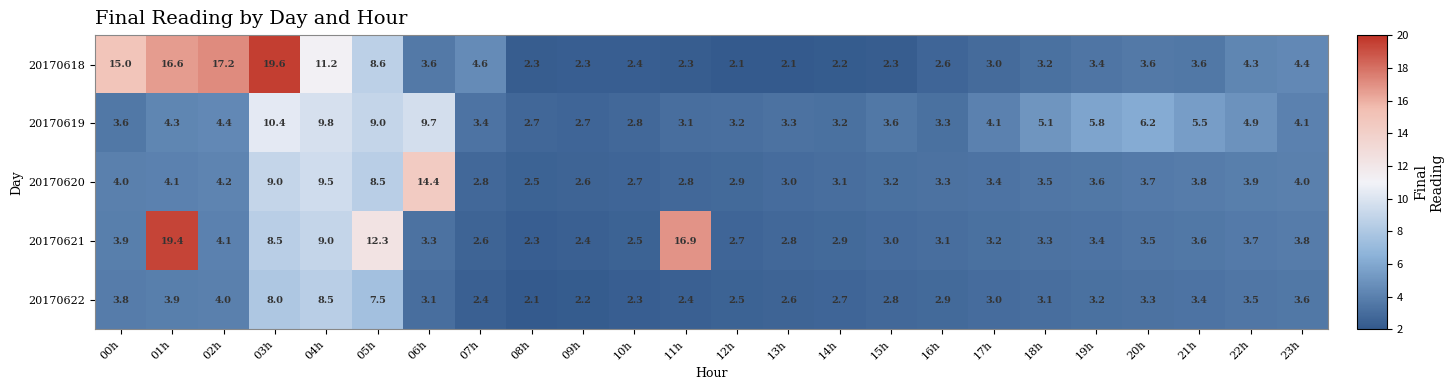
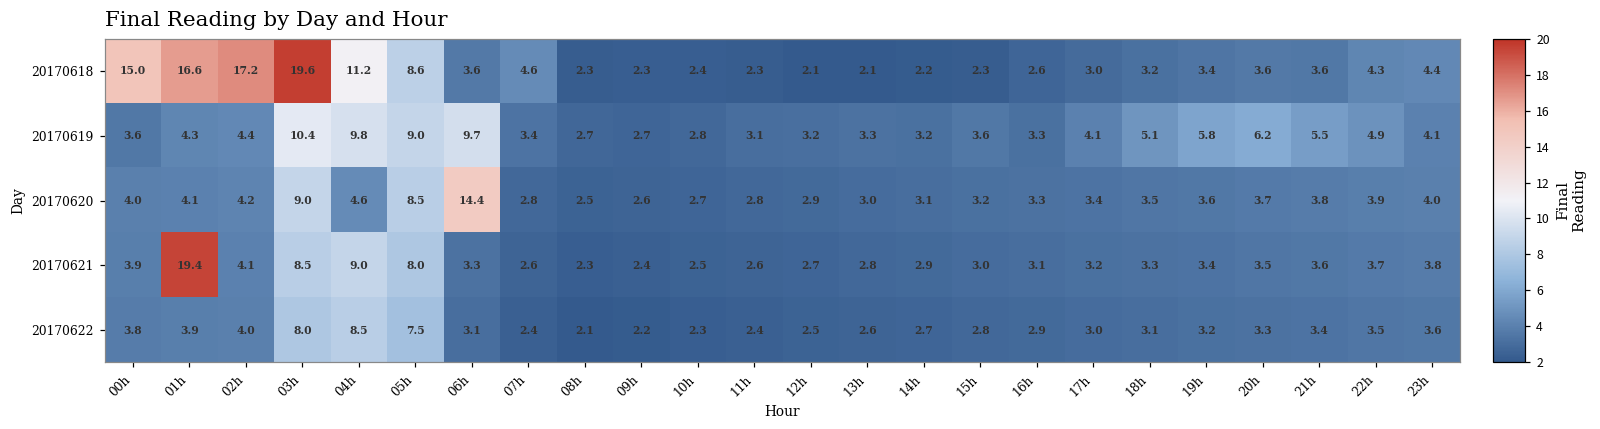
20170620, 04h: 9.5 -> 4.6
20170621, 05h: 12.3 -> 8.0
20170621, 11h: 16.9 -> 2.6
